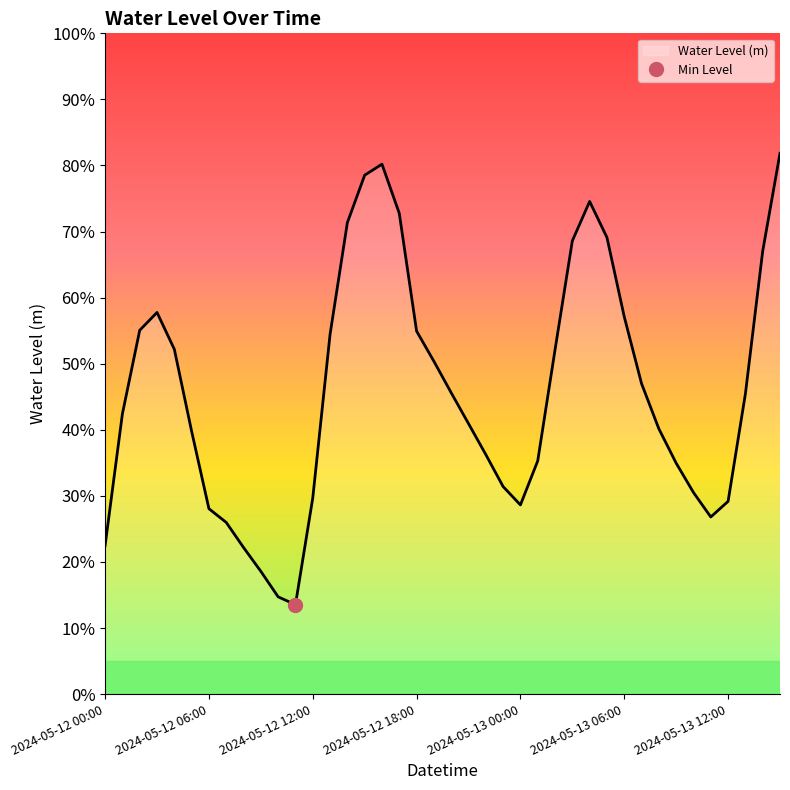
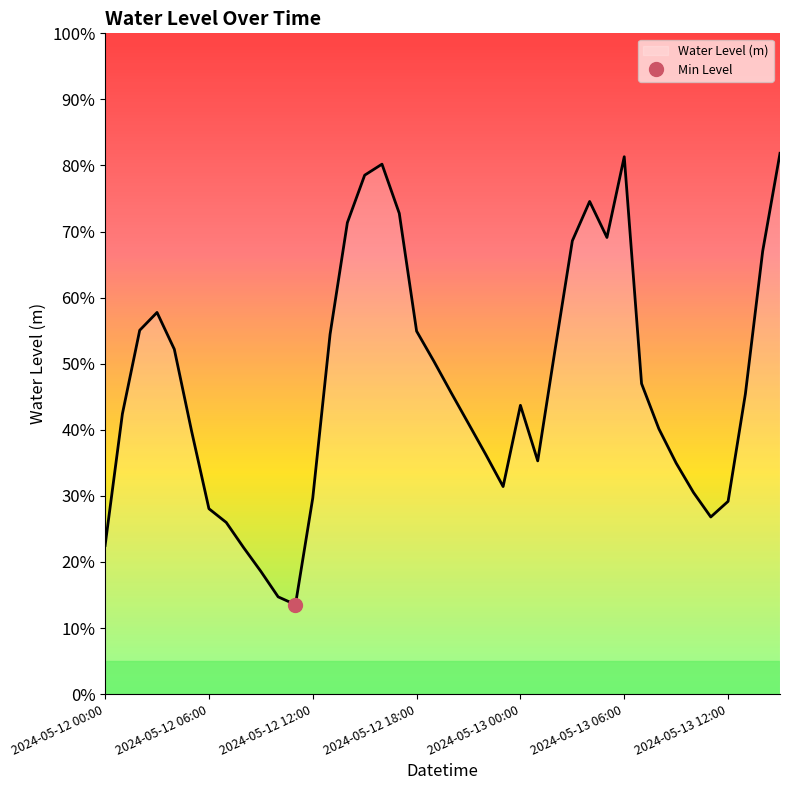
Water Level (m), 2024-05-13 00:00: 29% -> 44%
Water Level (m), 2024-05-13 06:00: 57% -> 81%
